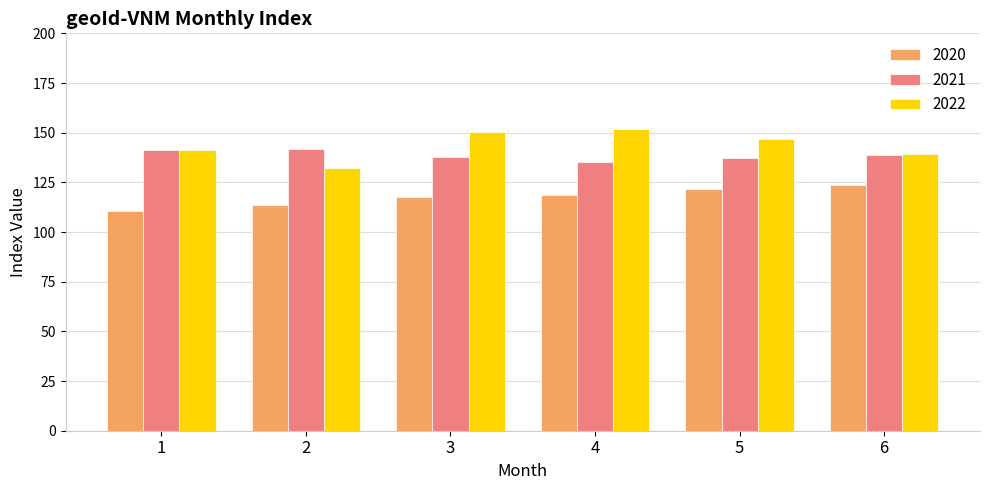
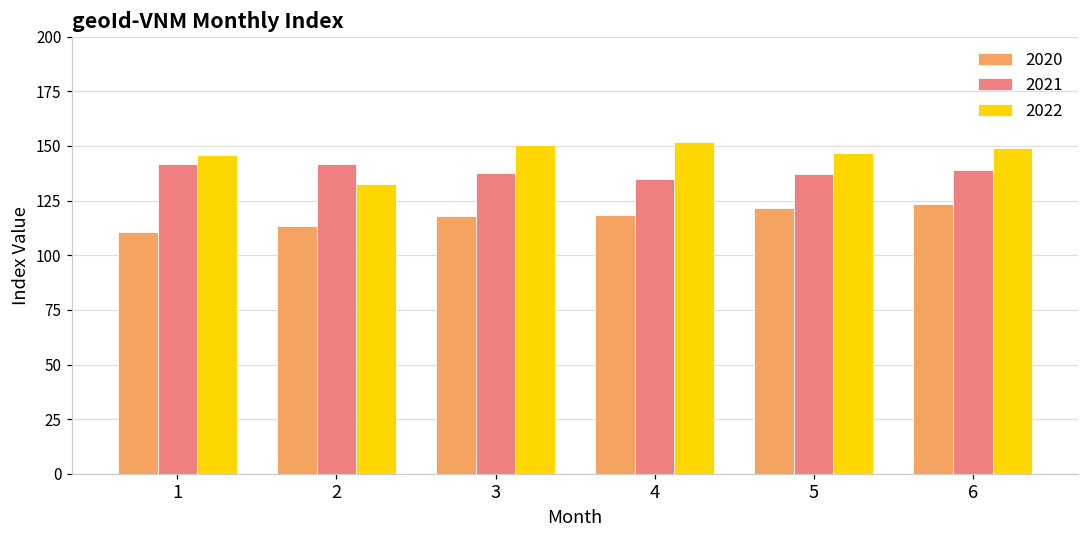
2022, 1: 141 -> 146
2022, 6: 140 -> 149
